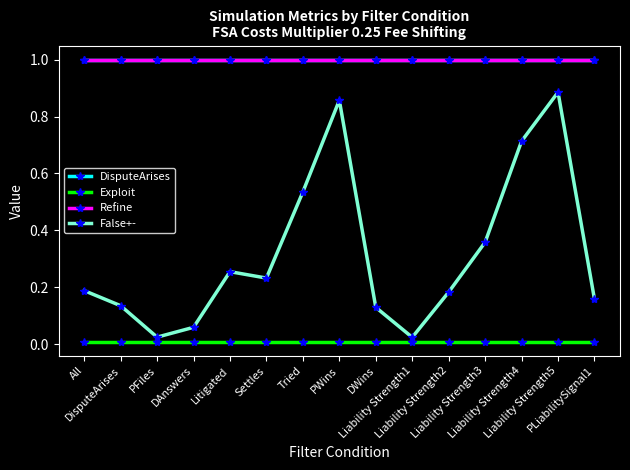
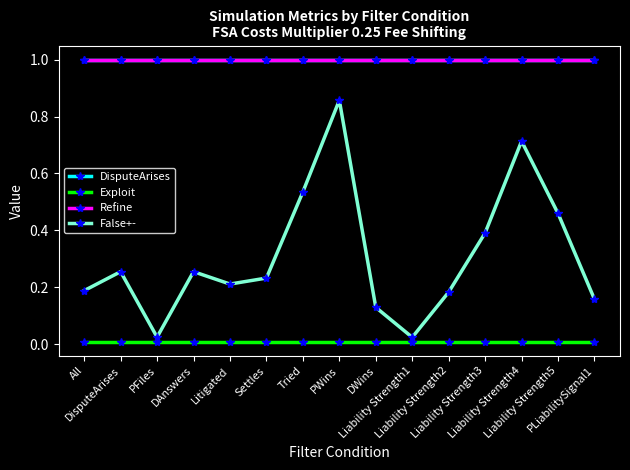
False+-, DisputeArises: 0.13 -> 0.25
False+-, DAnswers: 0.06 -> 0.25
False+-, Litigated: 0.25 -> 0.21
False+-, Liability Strength3: 0.36 -> 0.39
False+-, Liability Strength5: 0.89 -> 0.46
